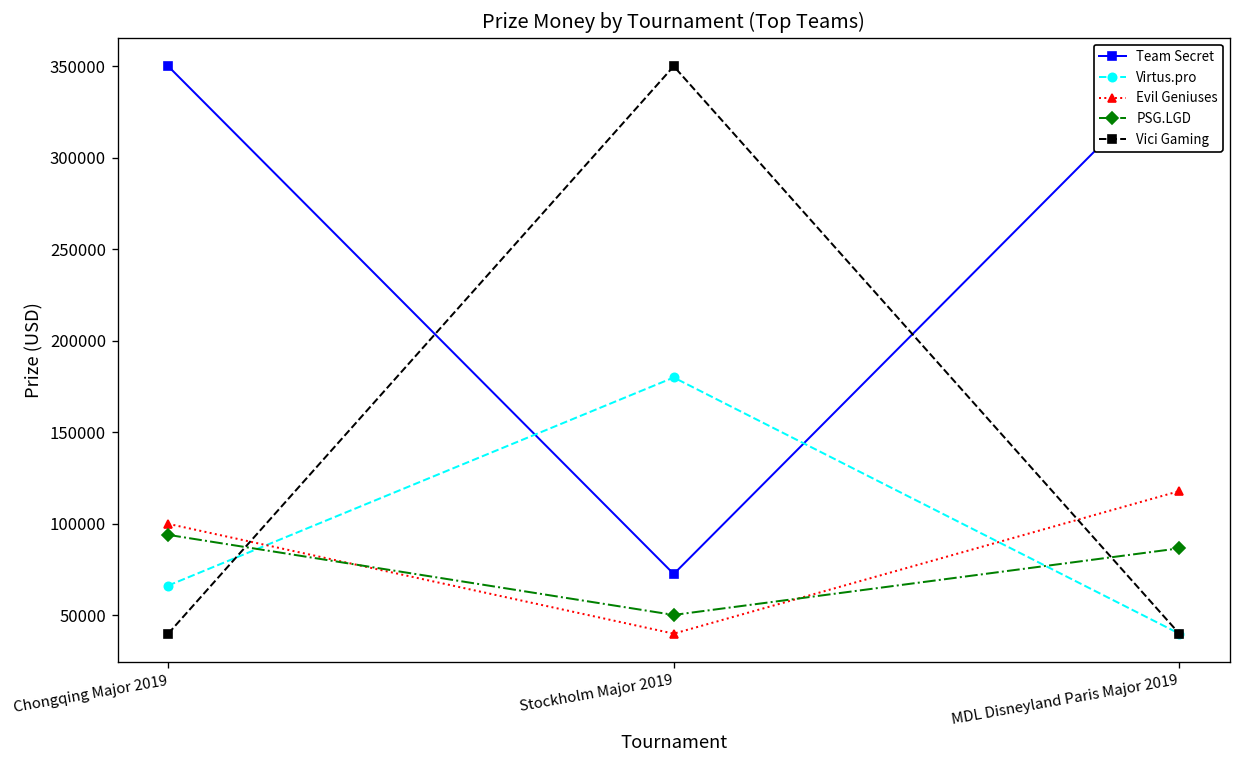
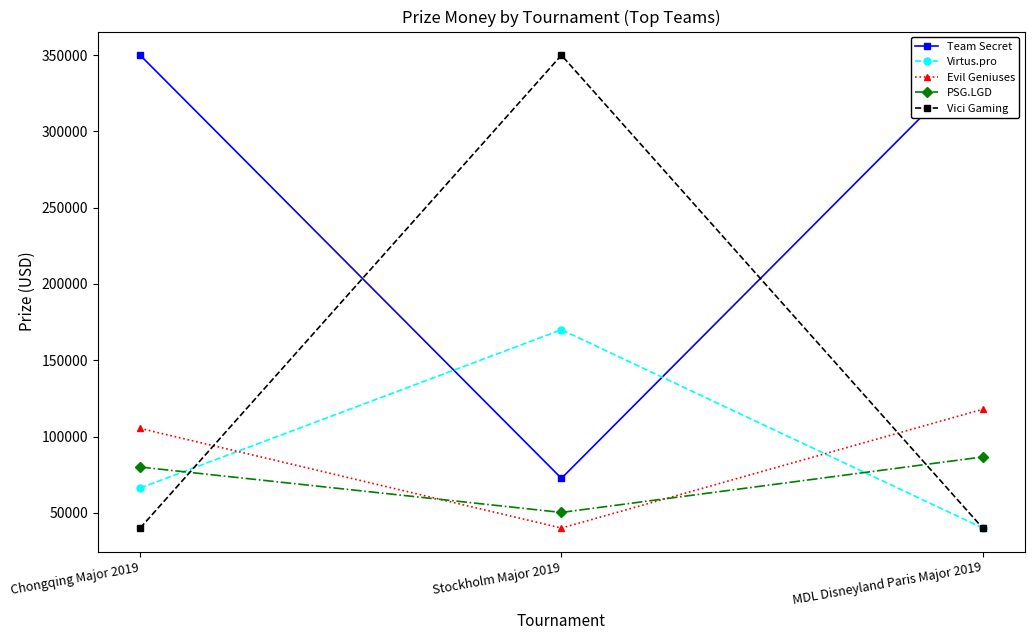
Evil Geniuses, Chongqing Major 2019: 100000 -> 105000
PSG.LGD, Chongqing Major 2019: 94000 -> 80000
Virtus.pro, Stockholm Major 2019: 180000 -> 170000
